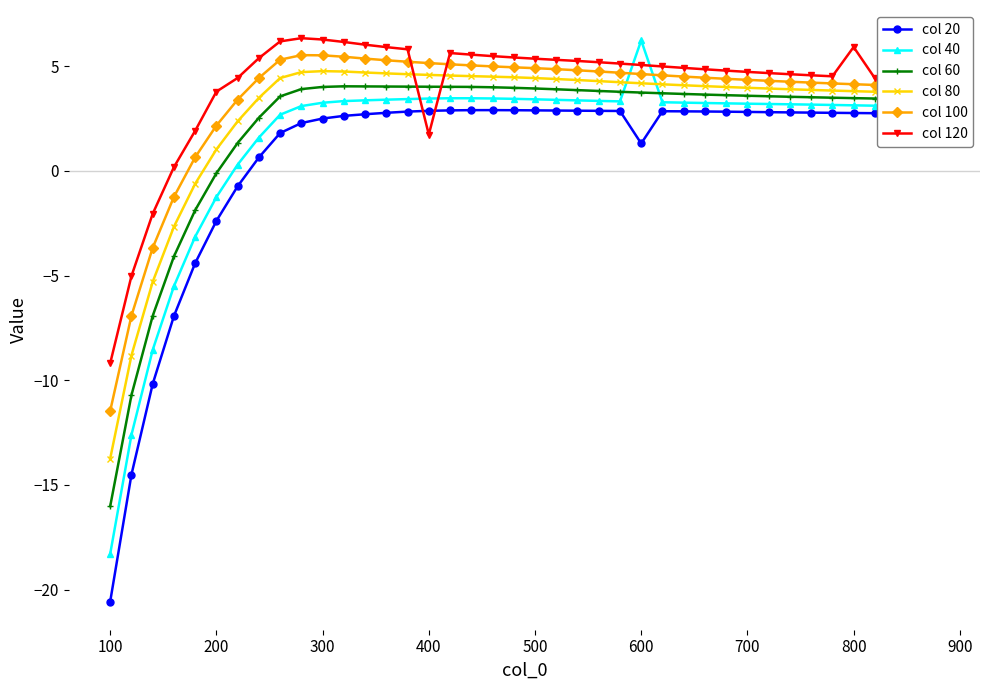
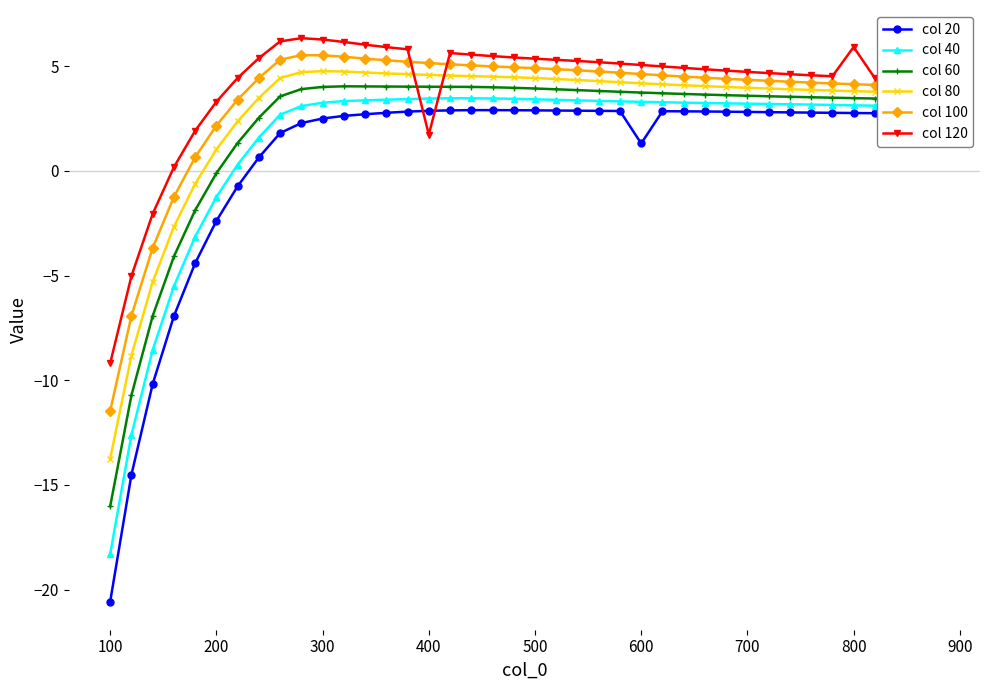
col 120, 200: 3.8 -> 3.3
col 40, 600: 6.2 -> 3.3
